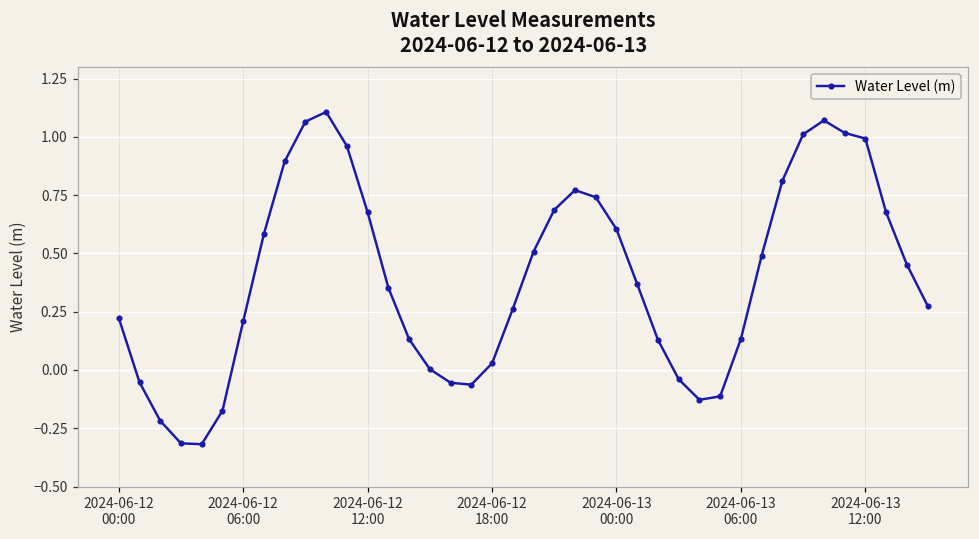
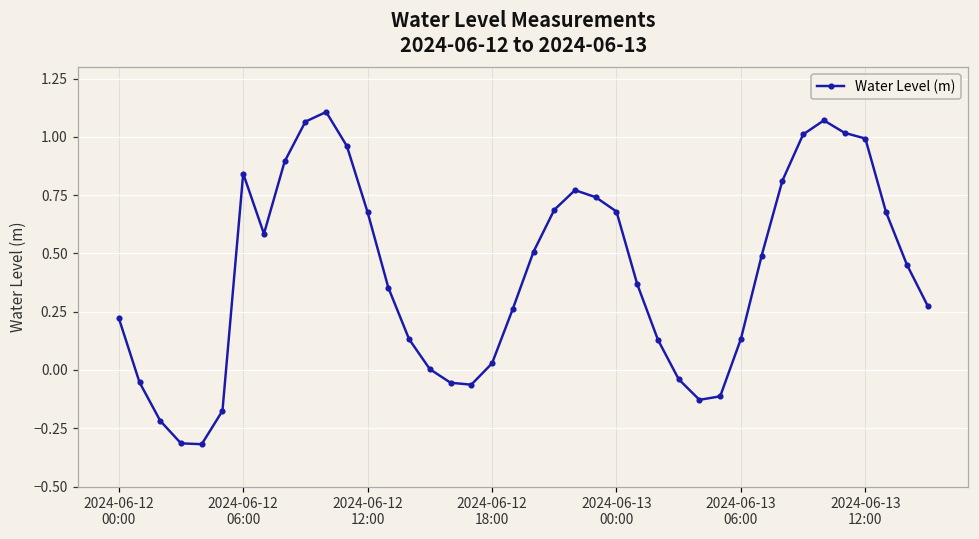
2024-06-12 06:00: 0.21 -> 0.84
2024-06-13 00:00: 0.60 -> 0.68
